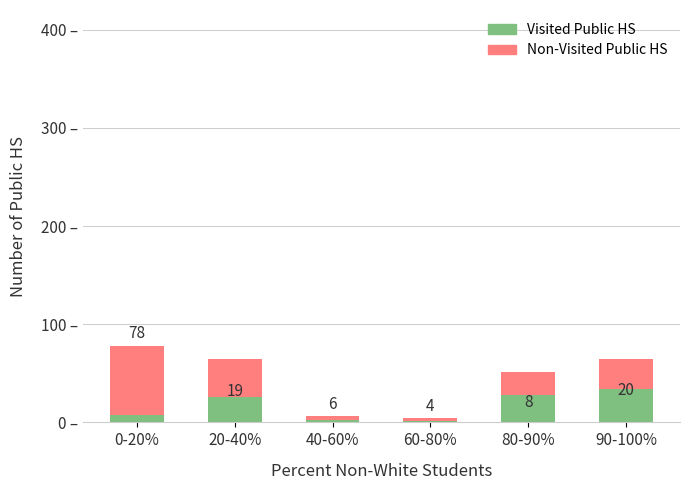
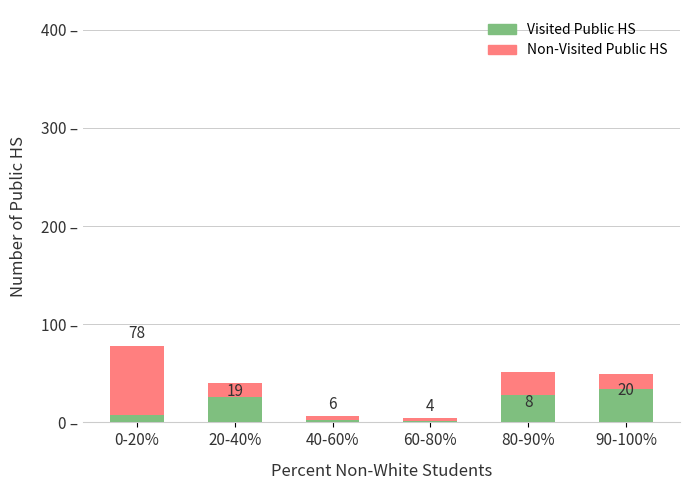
Non-Visited Public HS, 20-40%: 40 – -> 10 –
Non-Visited Public HS, 90-100%: 30 – -> 20 –
